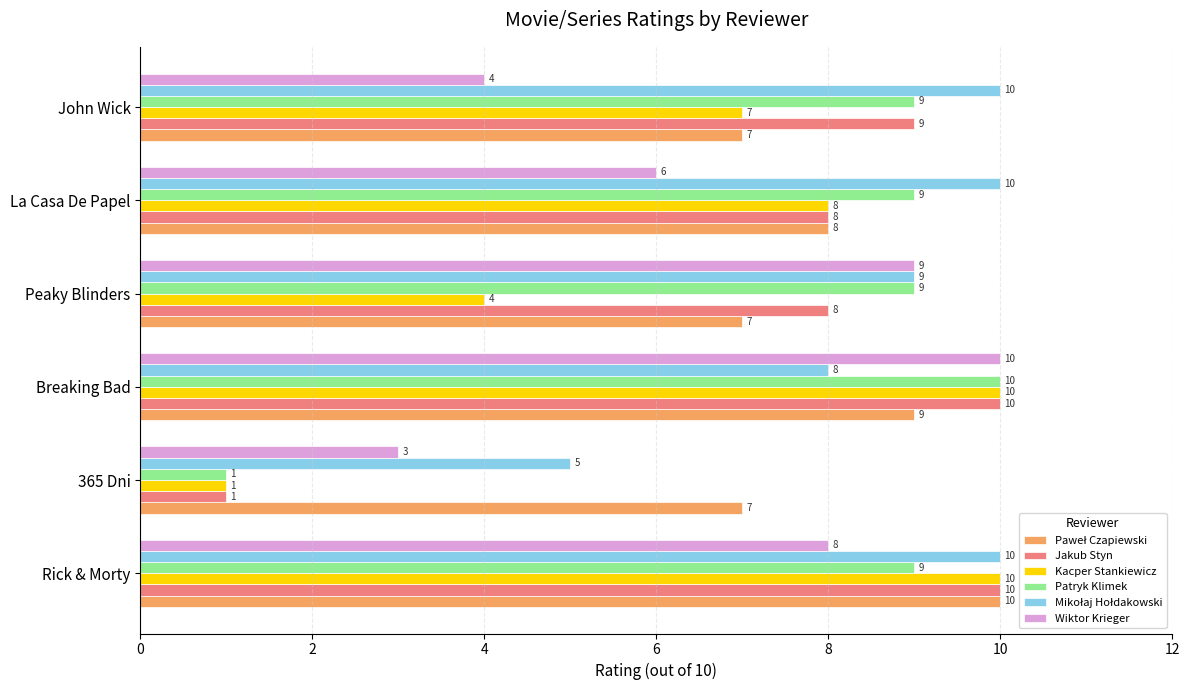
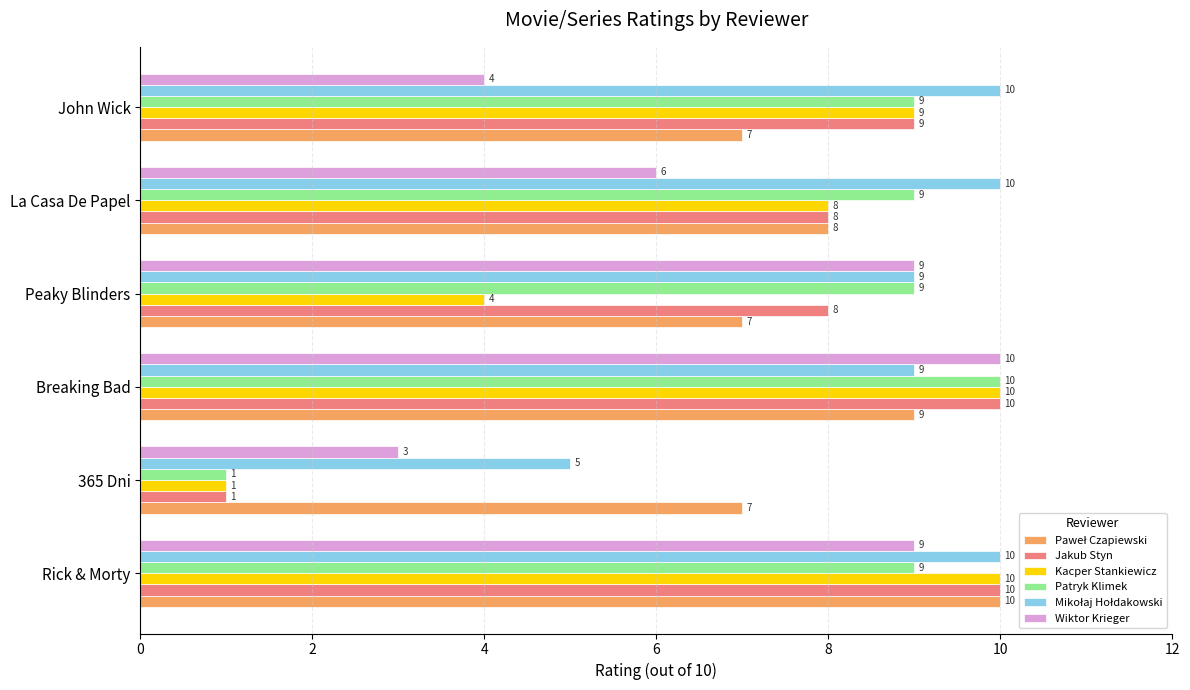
Kacper Stankiewicz, John Wick: 7 -> 9
Mikołaj Hołdakowski, Breaking Bad: 8 -> 9
Wiktor Krieger, Rick & Morty: 8 -> 9
